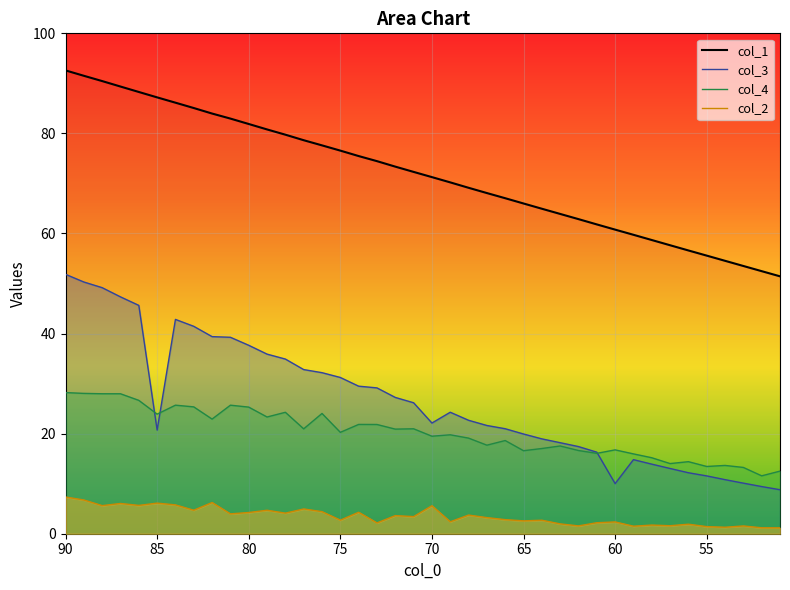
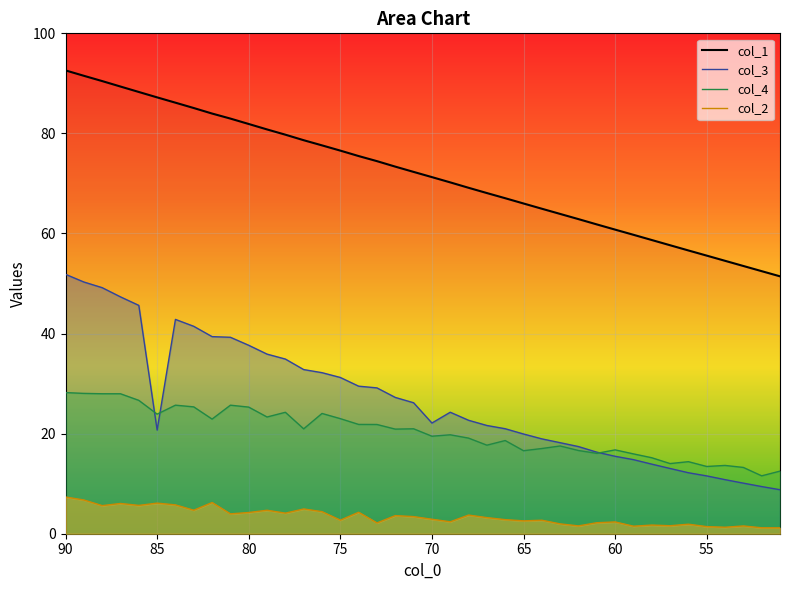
col_4, 75: 20 -> 23
col_2, 70: 6 -> 3
col_3, 60: 10 -> 15
